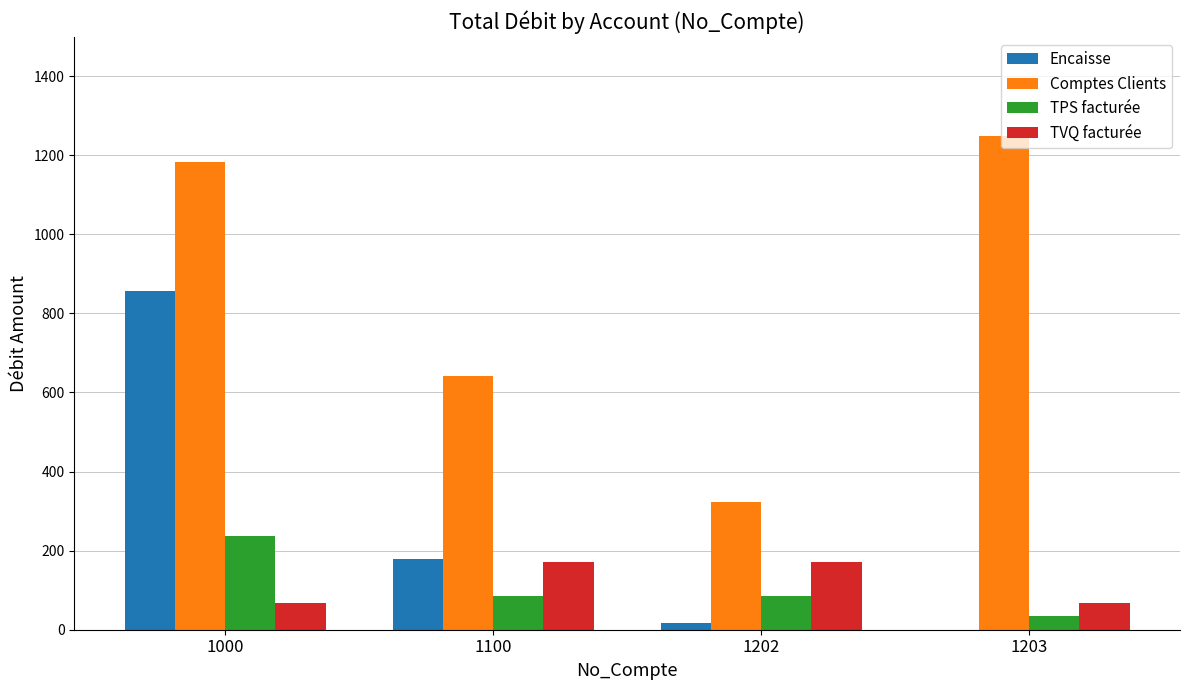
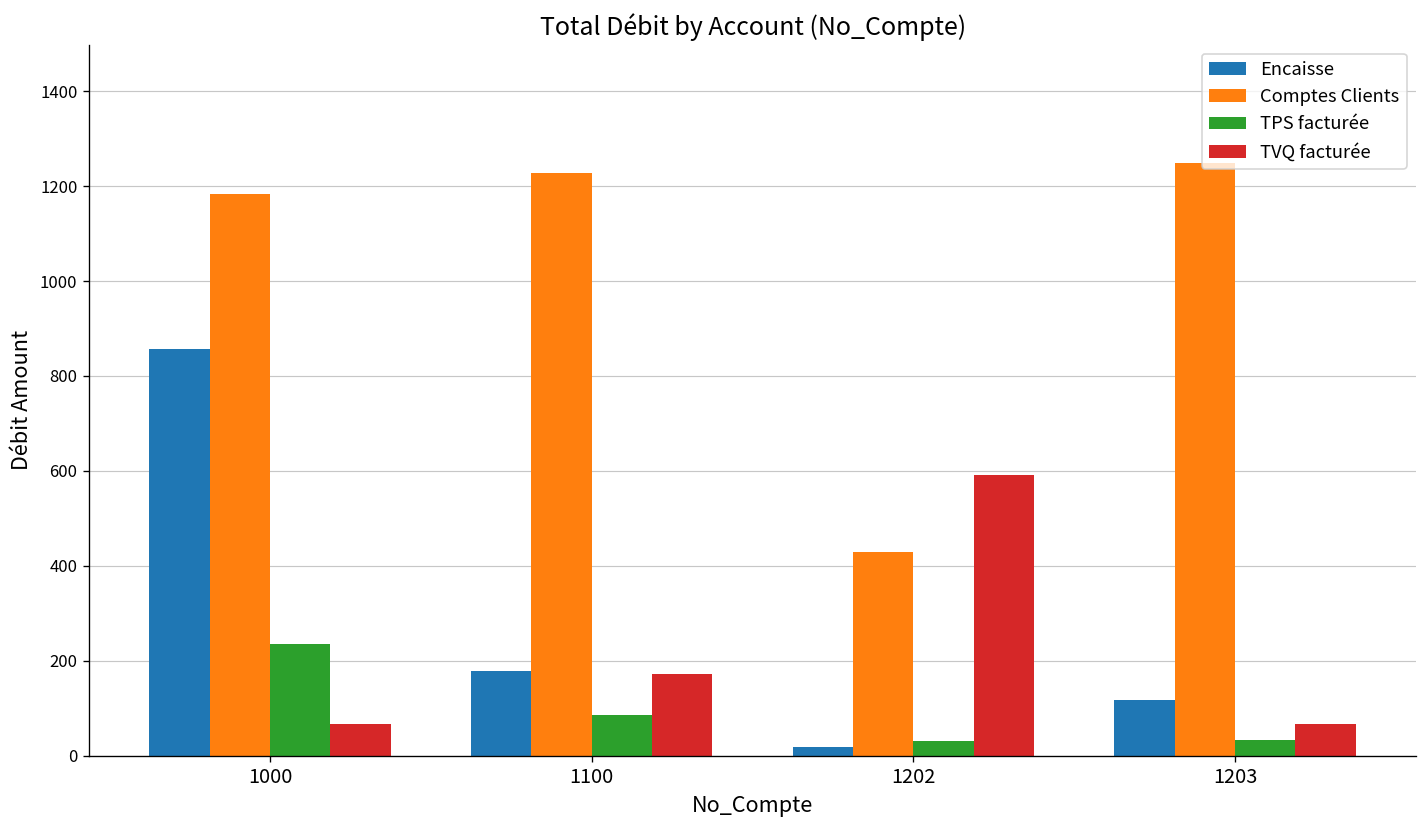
Comptes Clients, 1100: 640 -> 1230
Comptes Clients, 1202: 320 -> 430
TPS facturée, 1202: 90 -> 30
TVQ facturée, 1202: 170 -> 590
Encaisse, 1203: 0 -> 120
